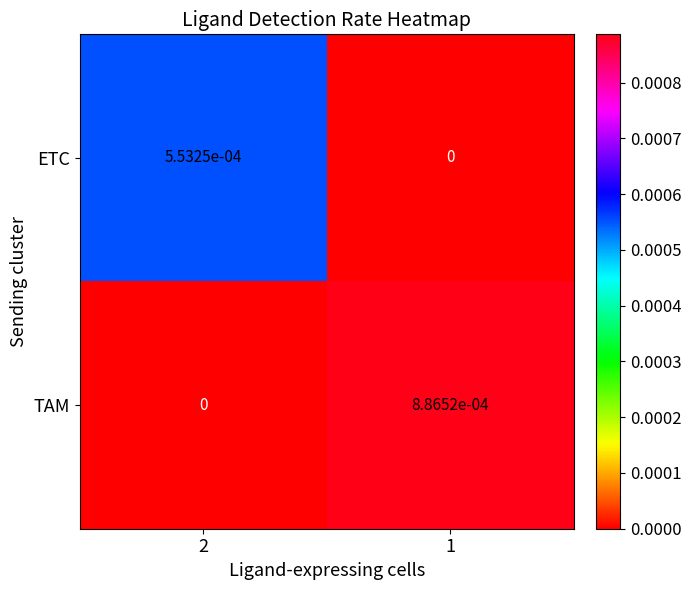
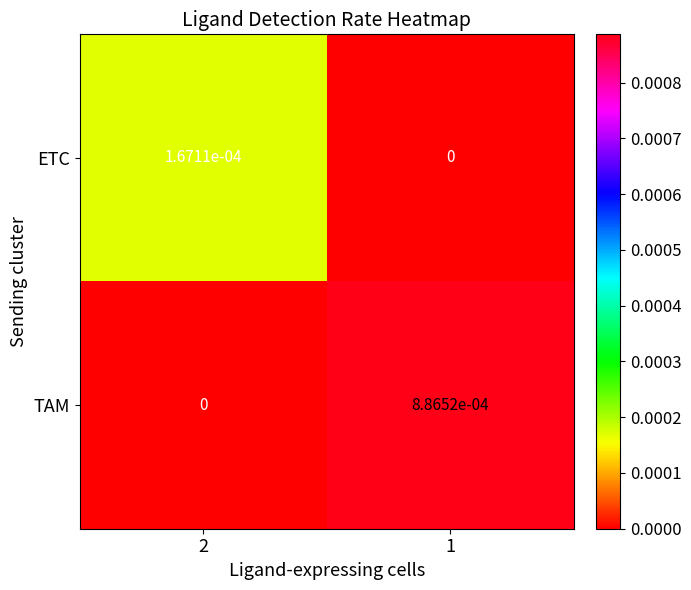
ETC, 2: 5.5325e-04 -> 1.6711e-04
